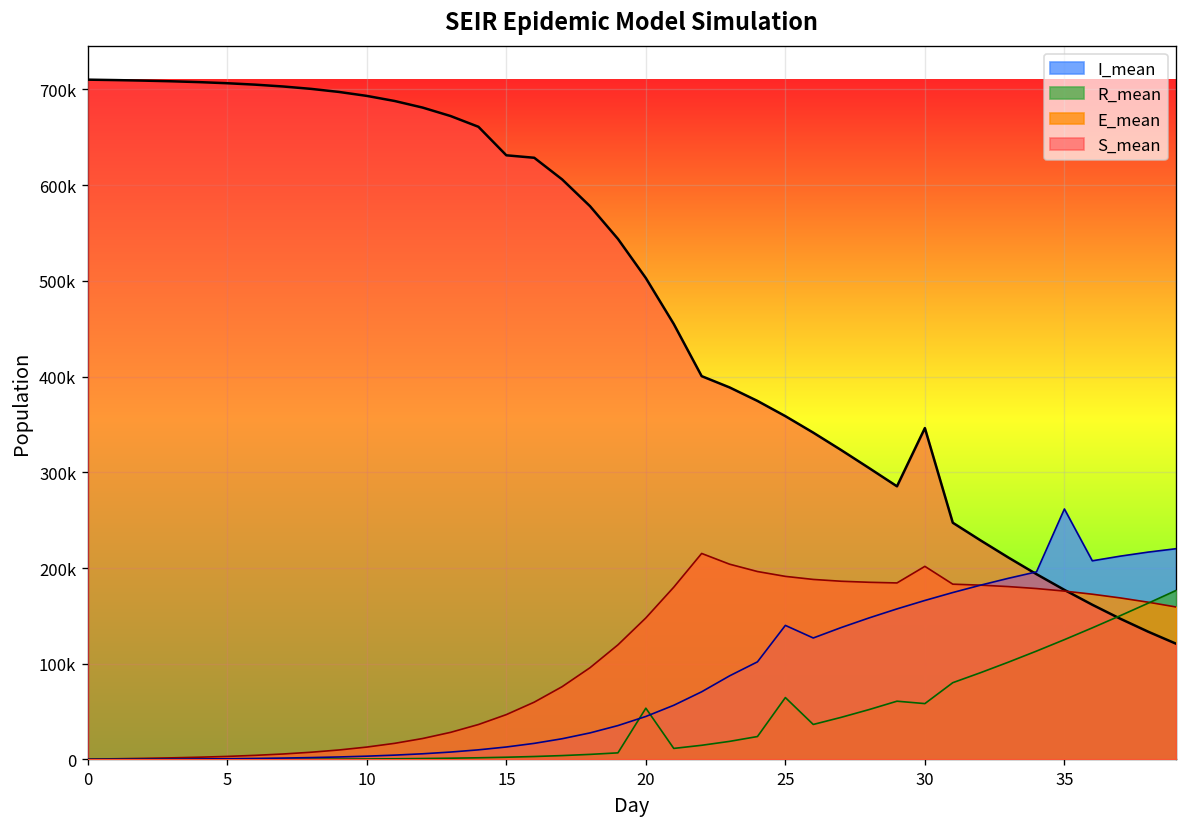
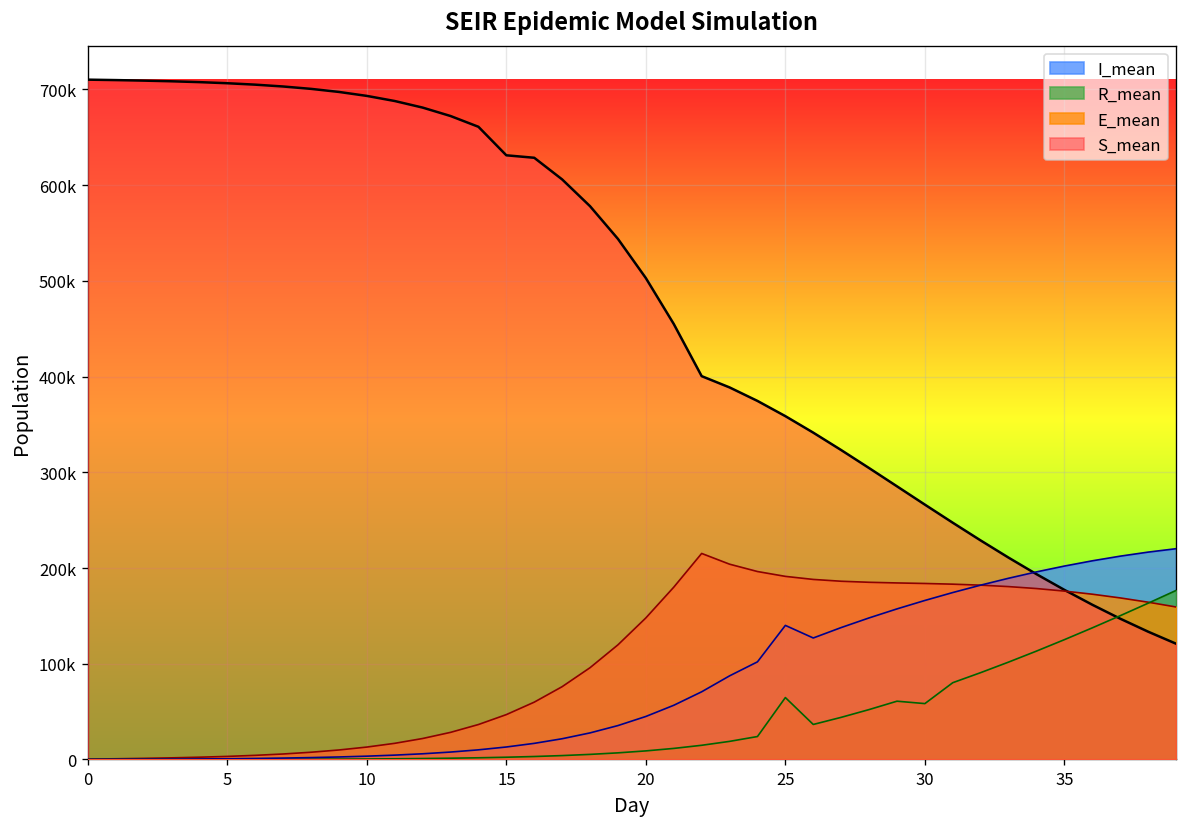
R_mean, 20: 50000 -> 10000
E_mean, 30: 200000 -> 180000
S_mean, 30: 350000 -> 270000
I_mean, 35: 260000 -> 200000
